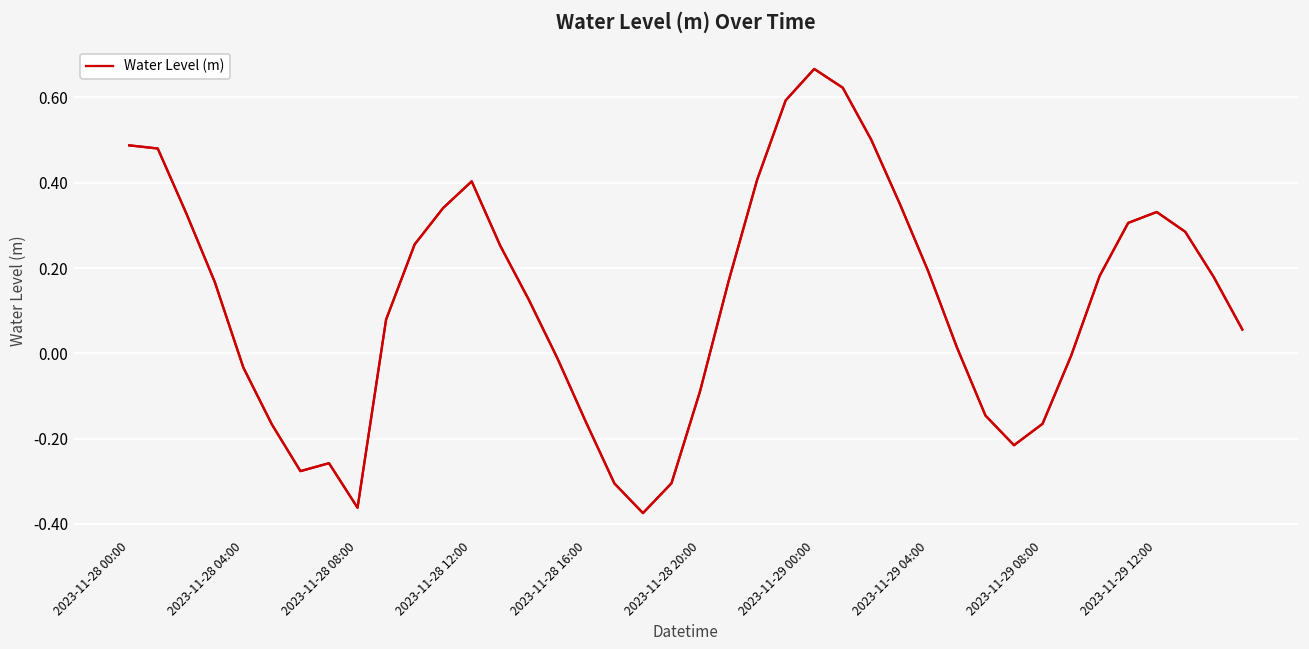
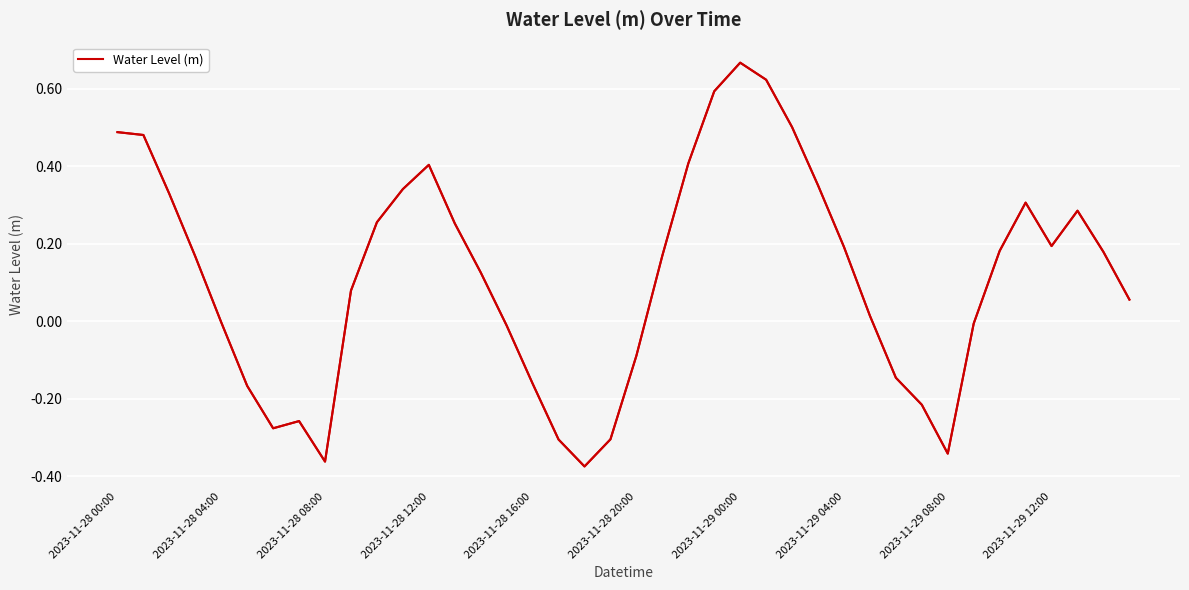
2023-11-28 04:00: -0.03 -> 0.00
2023-11-29 08:00: -0.17 -> -0.34
2023-11-29 12:00: 0.33 -> 0.19
